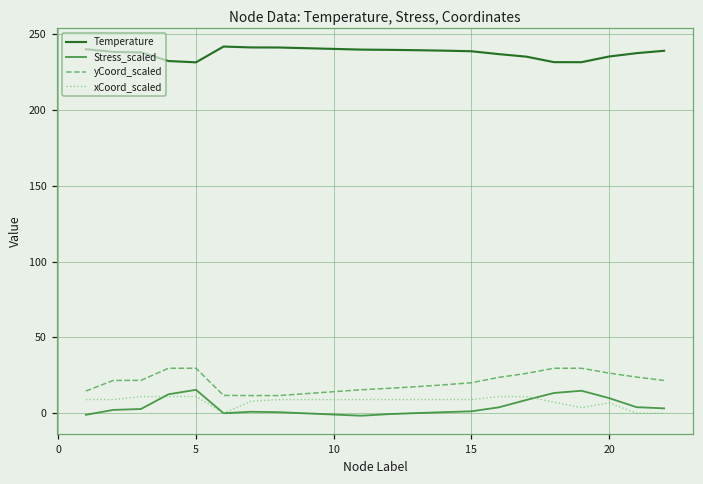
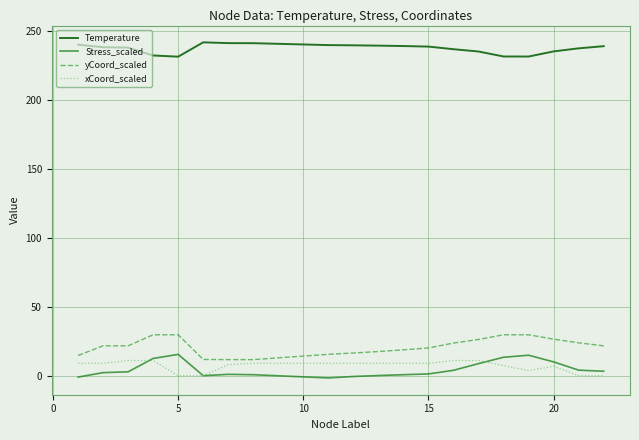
xCoord_scaled, 5: 11 -> 0
